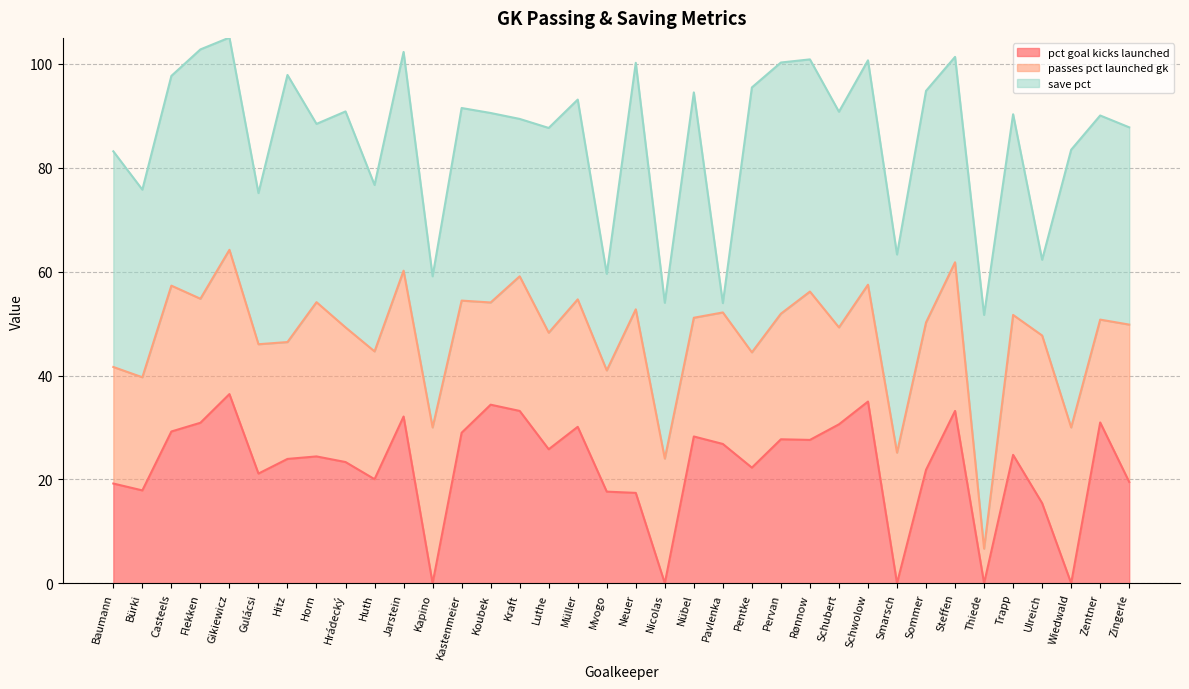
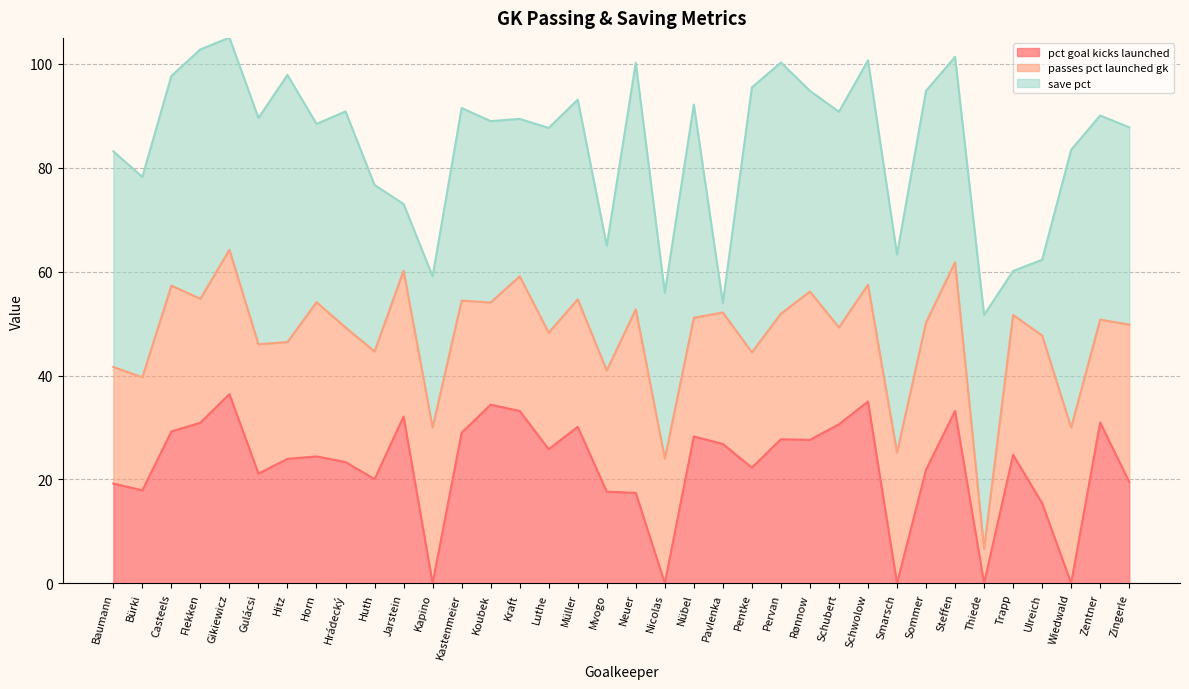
save pct, Bürki: 36 -> 39
save pct, Gulácsi: 29 -> 44
save pct, Jarstein: 42 -> 13
save pct, Koubek: 36 -> 35
save pct, Mvogo: 19 -> 24
save pct, Nicolas: 30 -> 32
save pct, Nübel: 43 -> 41
save pct, Rønnow: 45 -> 39
save pct, Trapp: 39 -> 8
